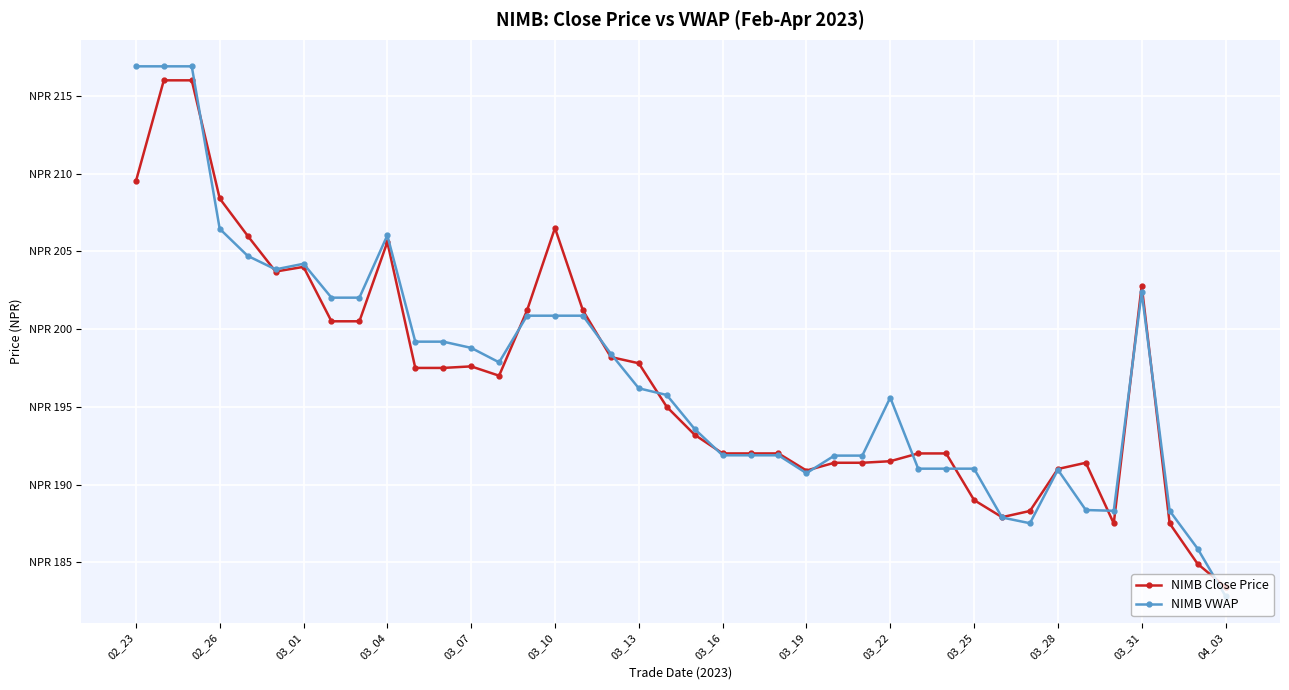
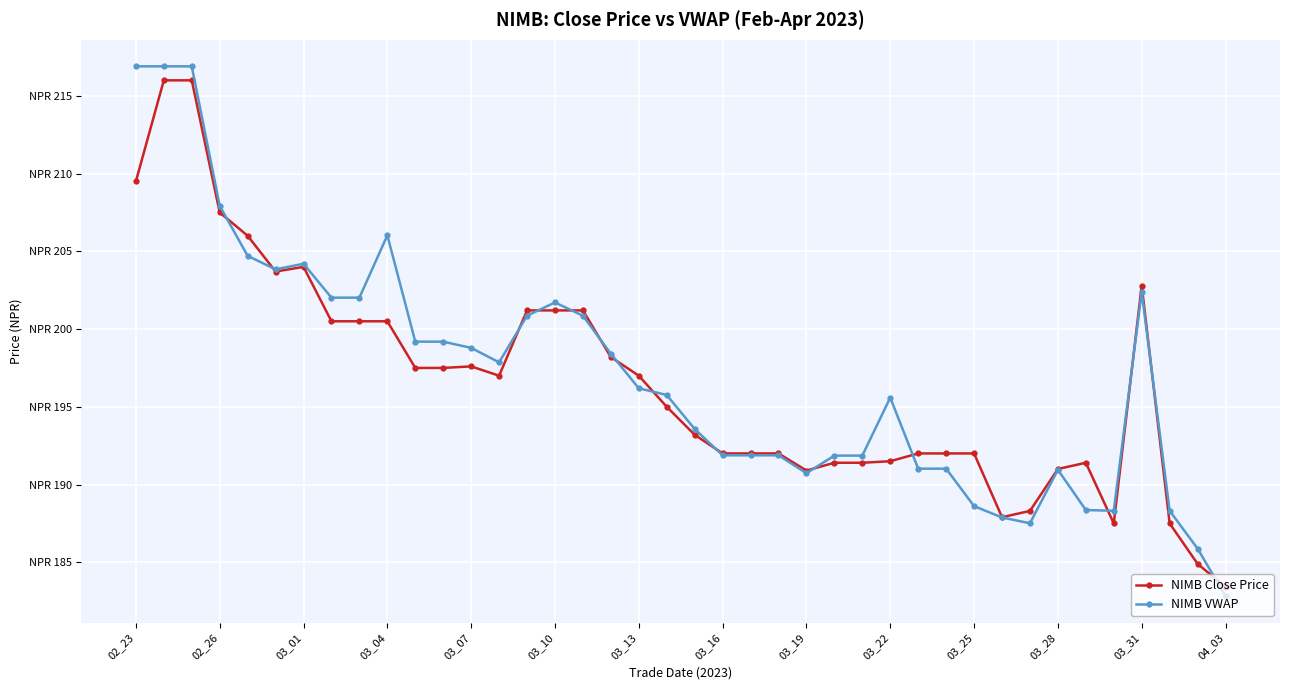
NIMB Close Price, 02_26: NPR 208.4 -> NPR 207.5
NIMB VWAP, 02_26: NPR 206.5 -> NPR 207.9
NIMB Close Price, 03_04: NPR 205.6 -> NPR 200.5
NIMB Close Price, 03_10: NPR 206.5 -> NPR 201.2
NIMB VWAP, 03_10: NPR 200.9 -> NPR 201.7
NIMB Close Price, 03_13: NPR 197.8 -> NPR 197.0
NIMB Close Price, 03_25: NPR 189 -> NPR 192
NIMB VWAP, 03_25: NPR 191.0 -> NPR 188.6
